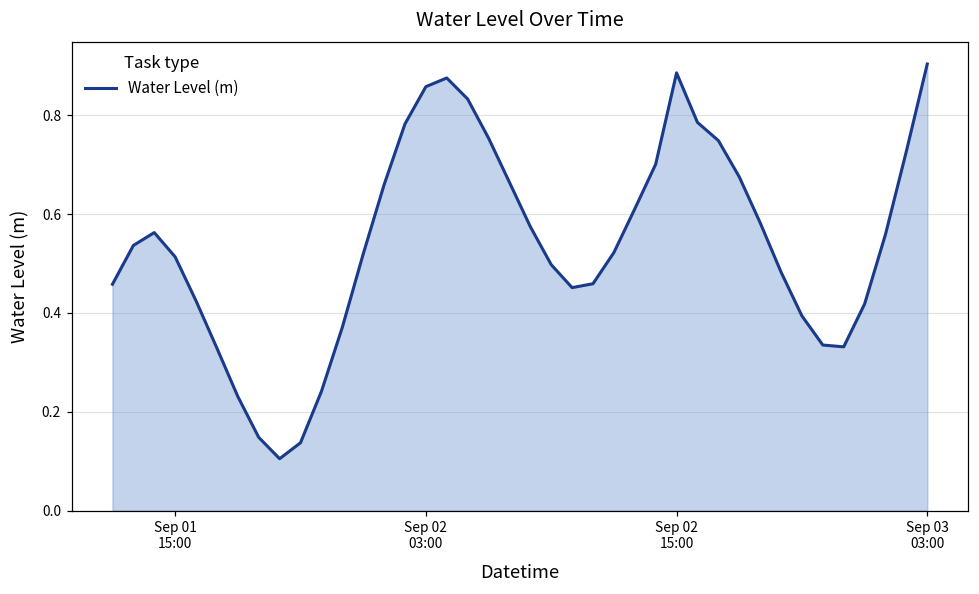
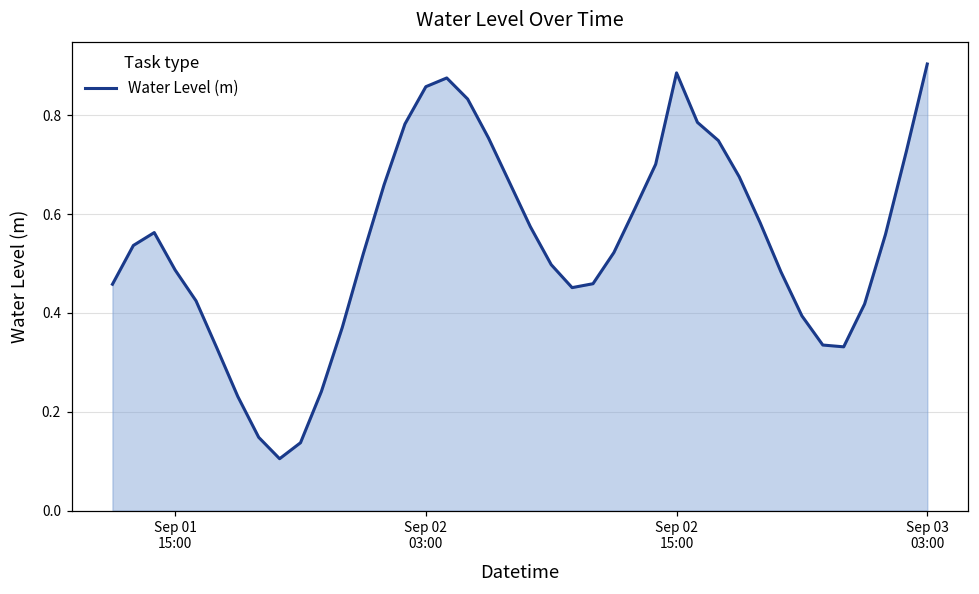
Sep 01 15:00: 0.51 -> 0.49
